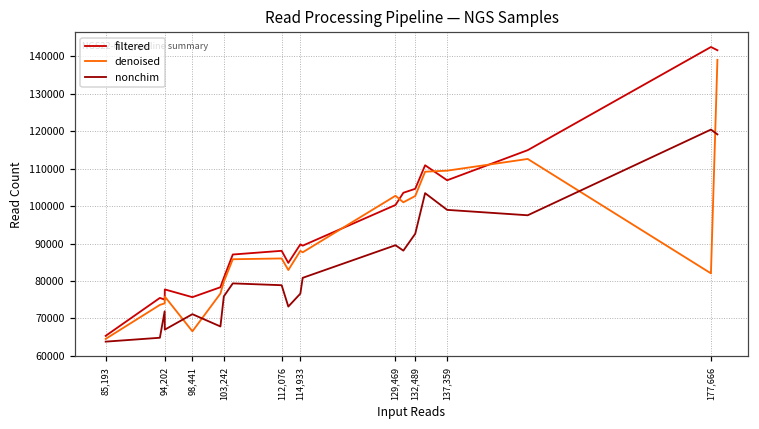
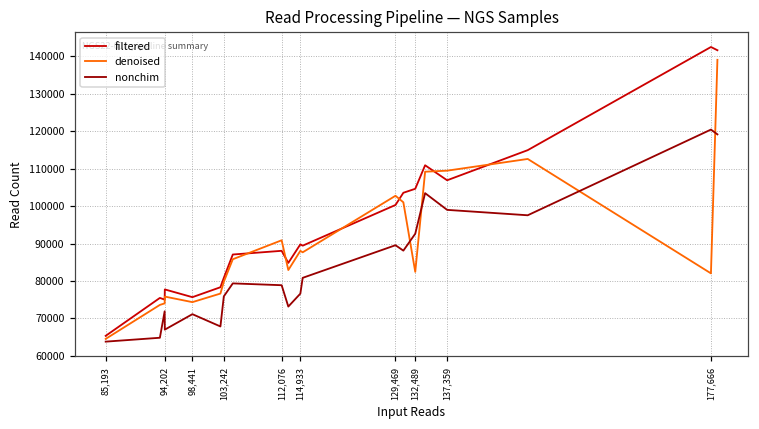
denoised, 98,441: 67000 -> 74000
denoised, 112,076: 86000 -> 91000
denoised, 132,489: 103000 -> 82000
